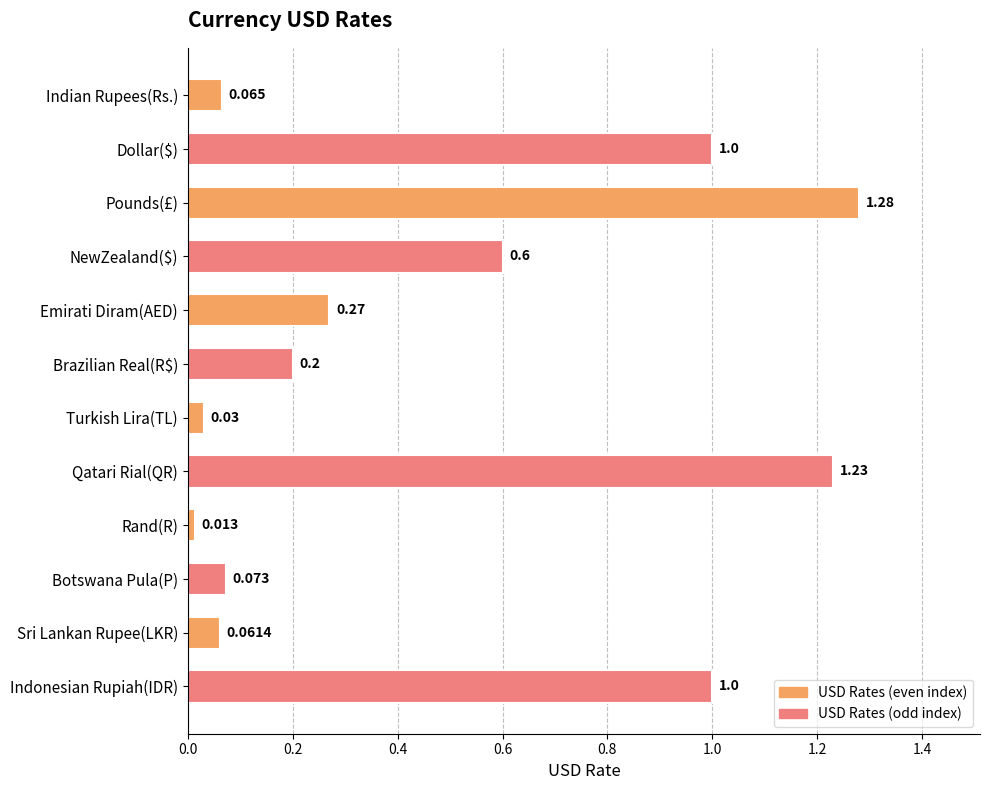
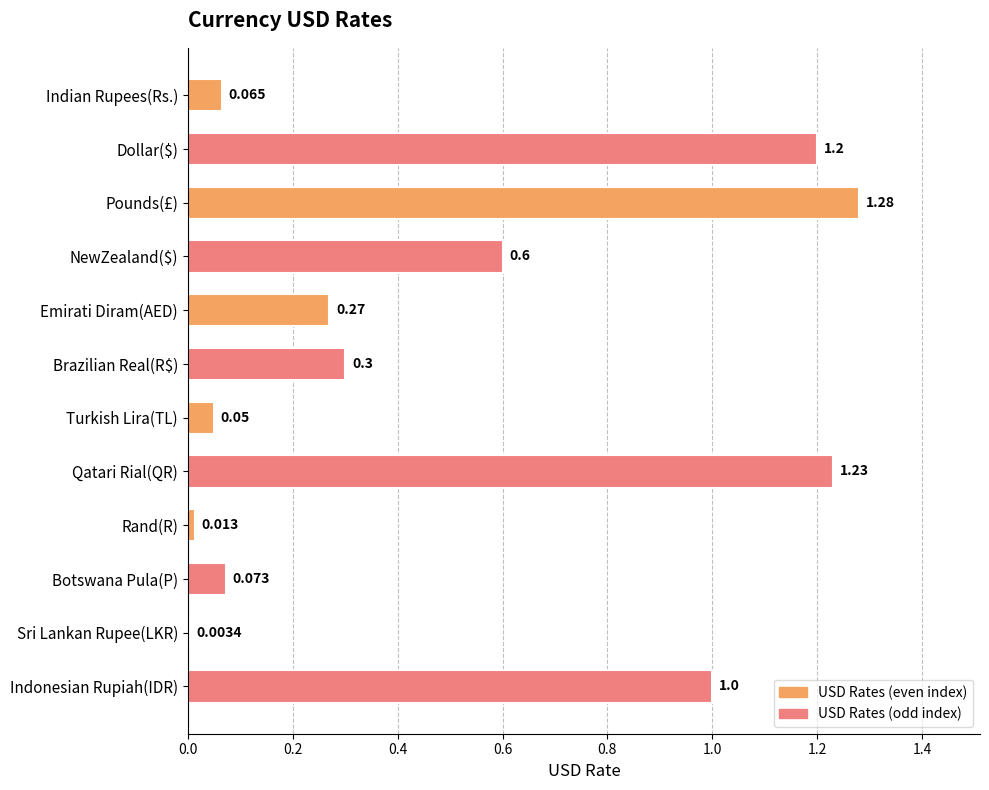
Dollar($): 1.0 -> 1.2
Brazilian Real(R$): 0.2 -> 0.3
Turkish Lira(TL): 0.03 -> 0.05
Sri Lankan Rupee(LKR): 0.0614 -> 0.0034
